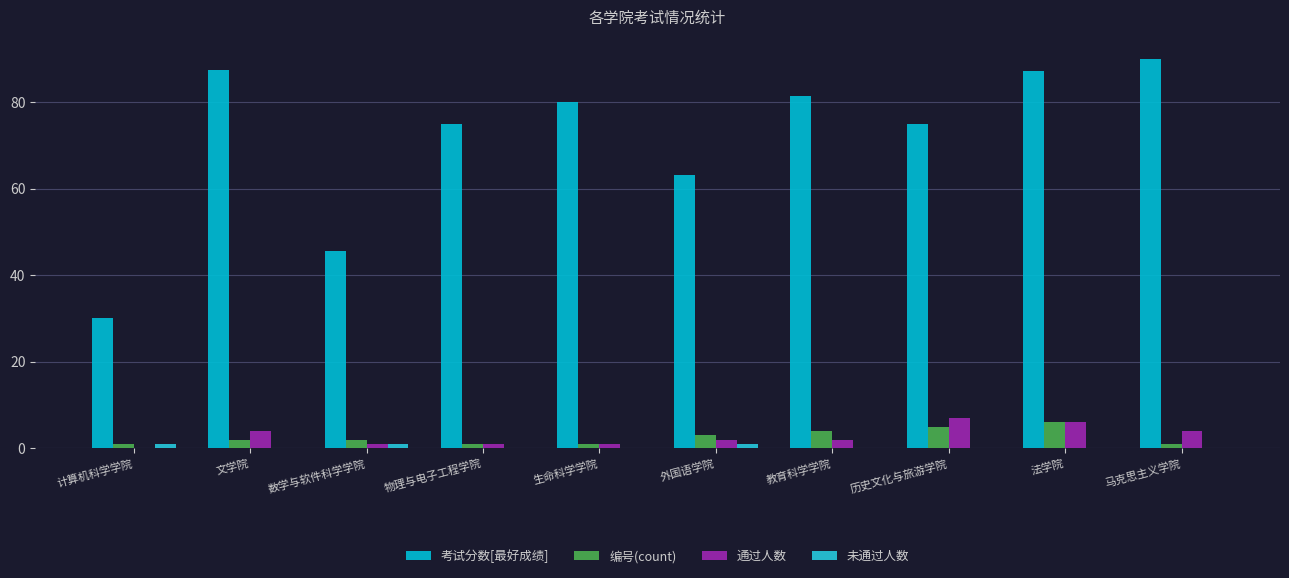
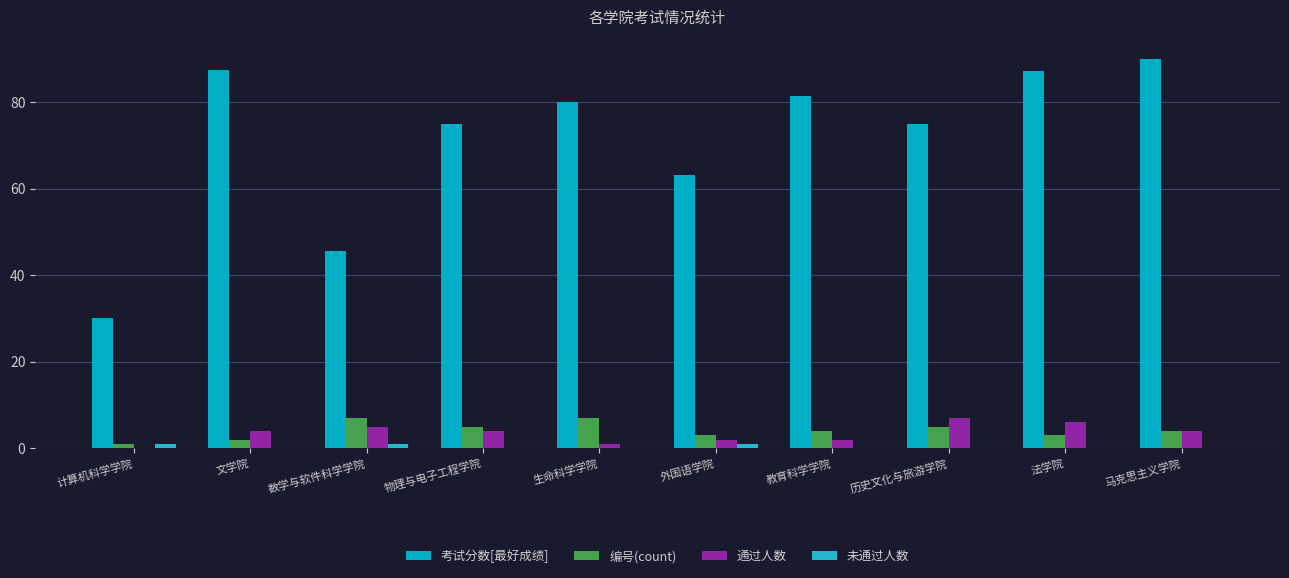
编号(count), 数学与软件科学学院: 2 -> 7
通过人数, 数学与软件科学学院: 1 -> 5
编号(count), 物理与电子工程学院: 1 -> 5
通过人数, 物理与电子工程学院: 1 -> 4
编号(count), 生命科学学院: 1 -> 7
编号(count), 法学院: 6 -> 3
编号(count), 马克思主义学院: 1 -> 4
